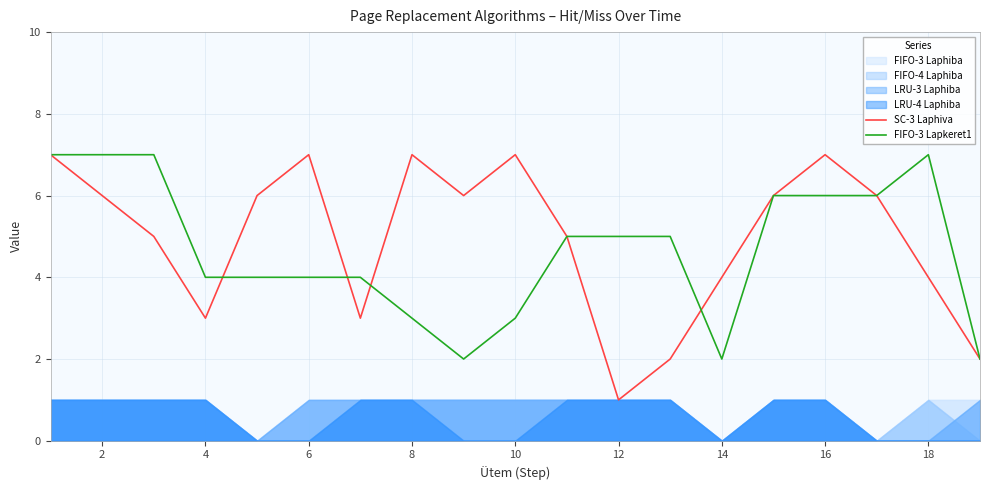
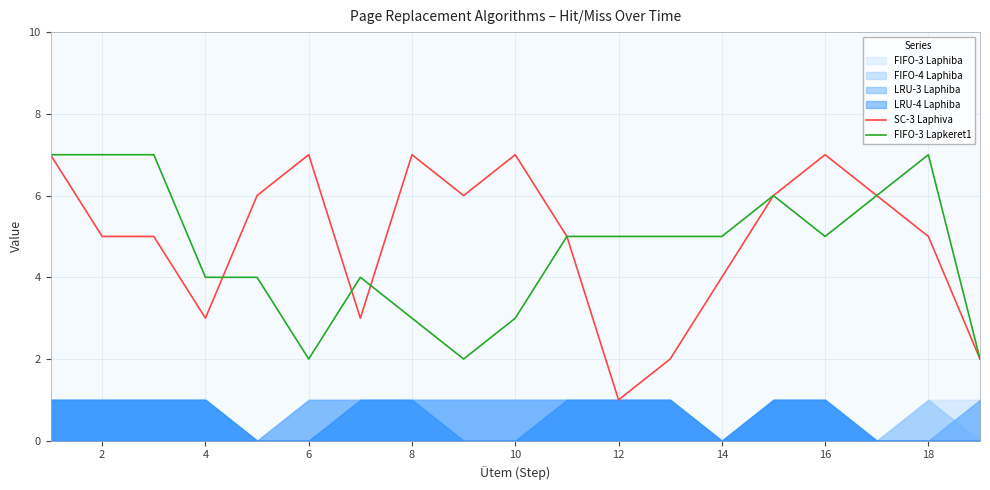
SC-3 Laphiva, 2: 6 -> 5
FIFO-3 Lapkeret1, 6: 4 -> 2
FIFO-3 Lapkeret1, 14: 2 -> 5
FIFO-3 Lapkeret1, 16: 6 -> 5
SC-3 Laphiva, 18: 4 -> 5
